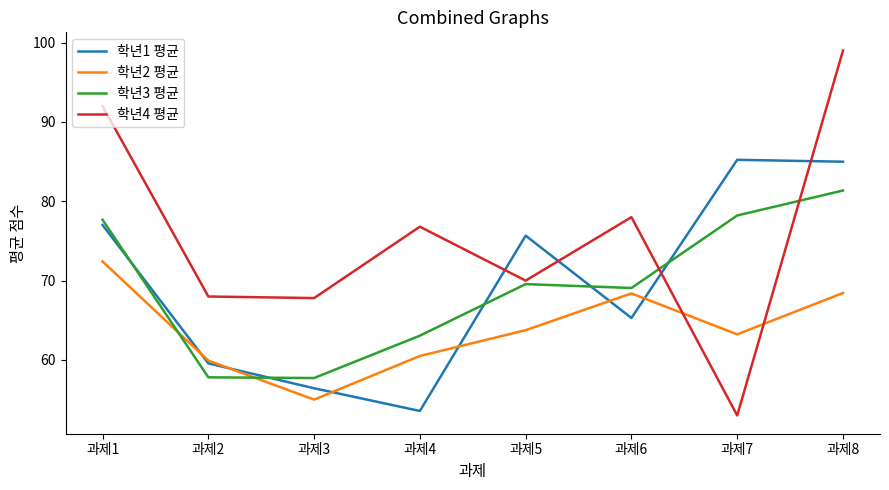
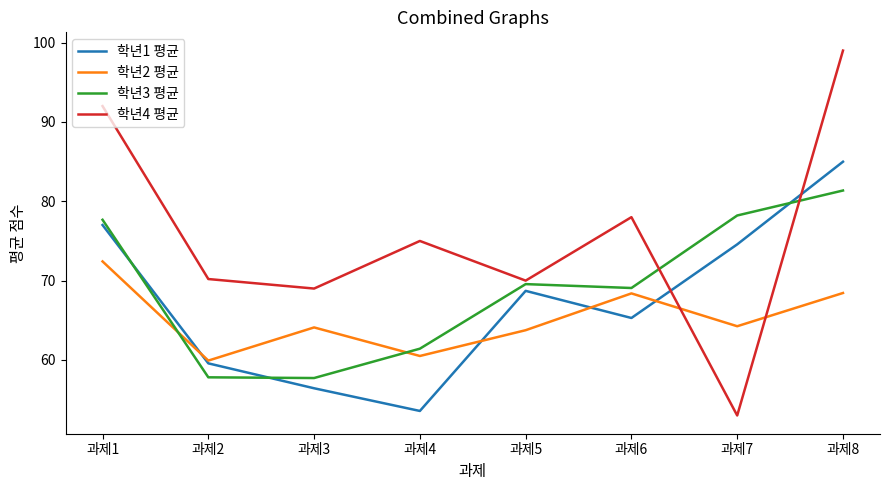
학년4 평균, 과제2: 68 -> 70
학년2 평균, 과제3: 55 -> 64
학년4 평균, 과제3: 68 -> 69
학년3 평균, 과제4: 63 -> 61
학년4 평균, 과제4: 77 -> 75
학년1 평균, 과제5: 76 -> 69
학년1 평균, 과제7: 85 -> 75
학년2 평균, 과제7: 63 -> 64
